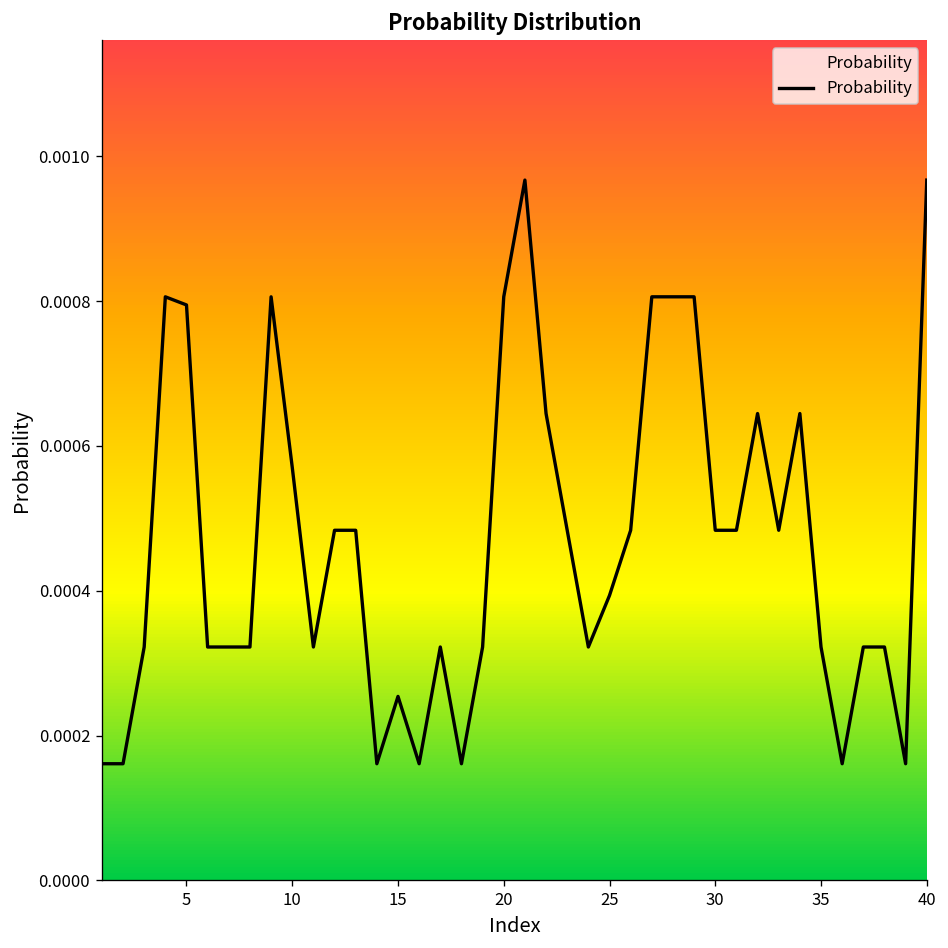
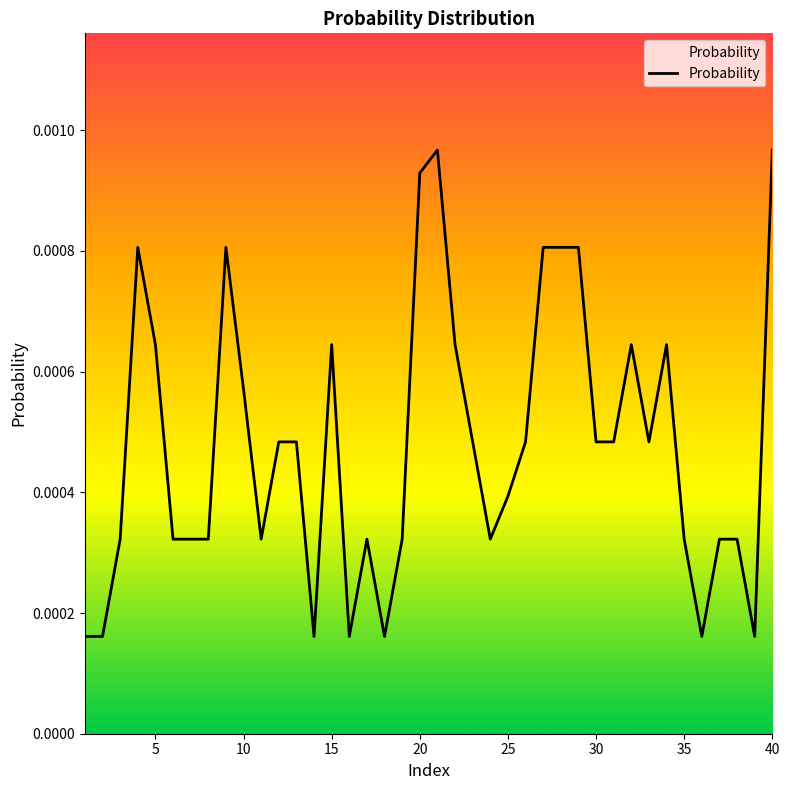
5: 0.00079 -> 0.00064
15: 0.00025 -> 0.00064
20: 0.00081 -> 0.00093
